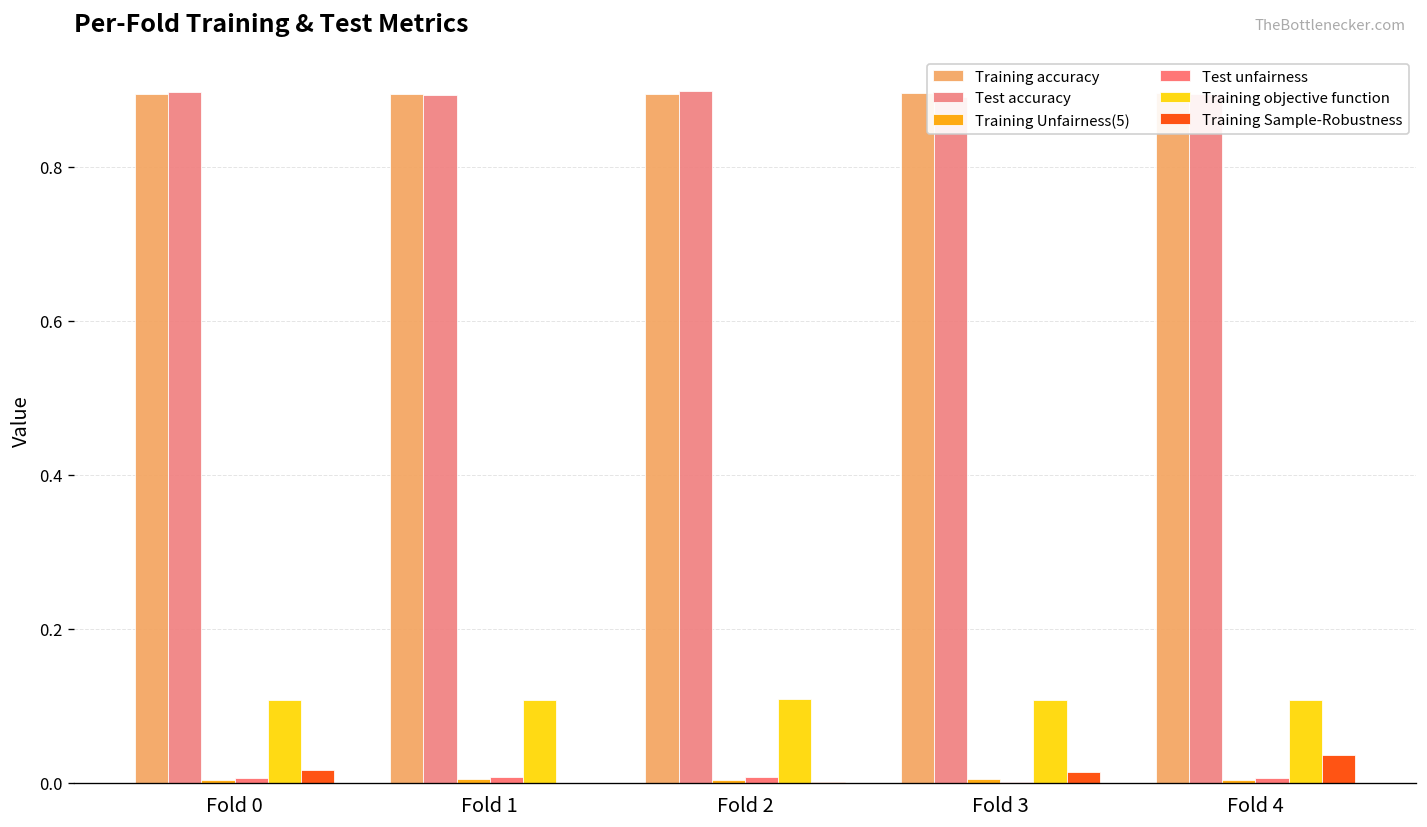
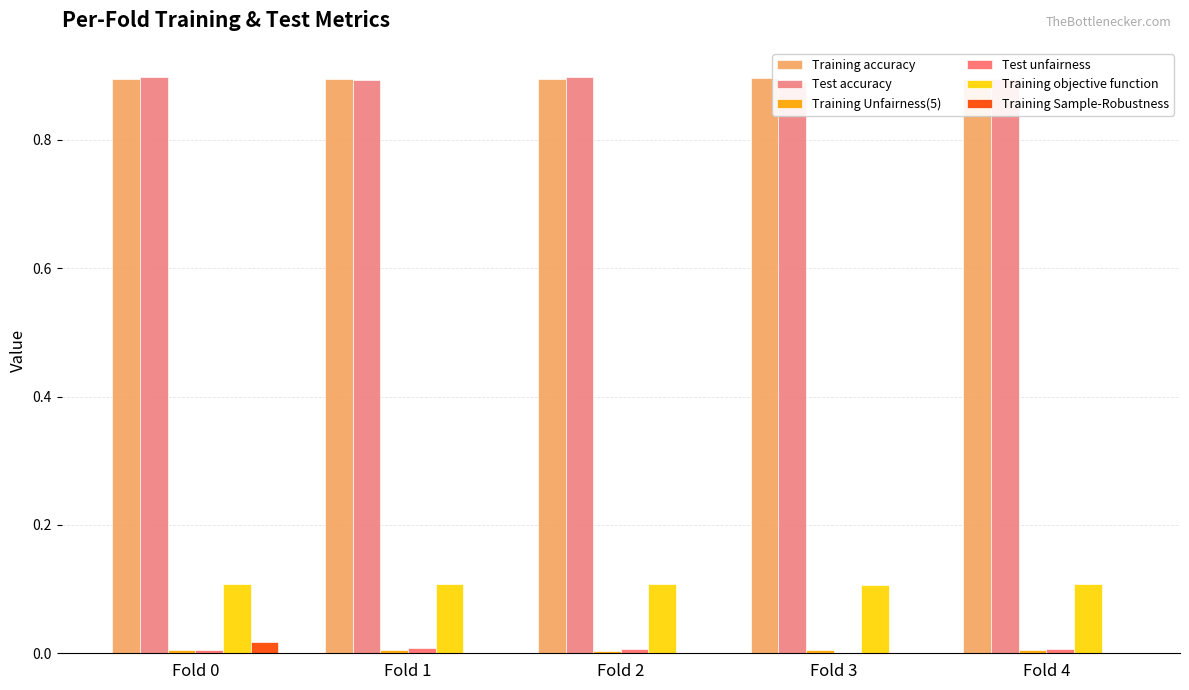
Training Sample-Robustness, Fold 3: 0.01 -> 0.00
Training Sample-Robustness, Fold 4: 0.04 -> 0.00
